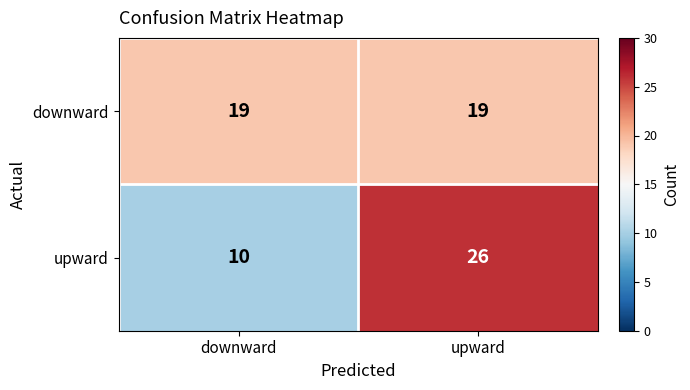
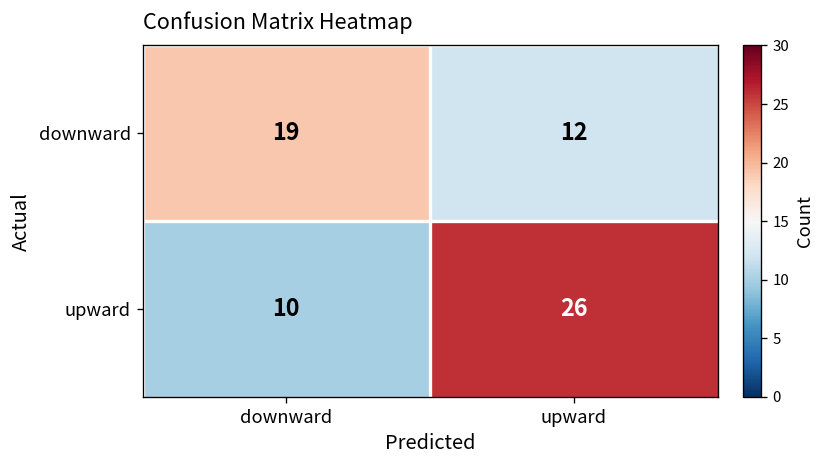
downward, upward: 19 -> 12
